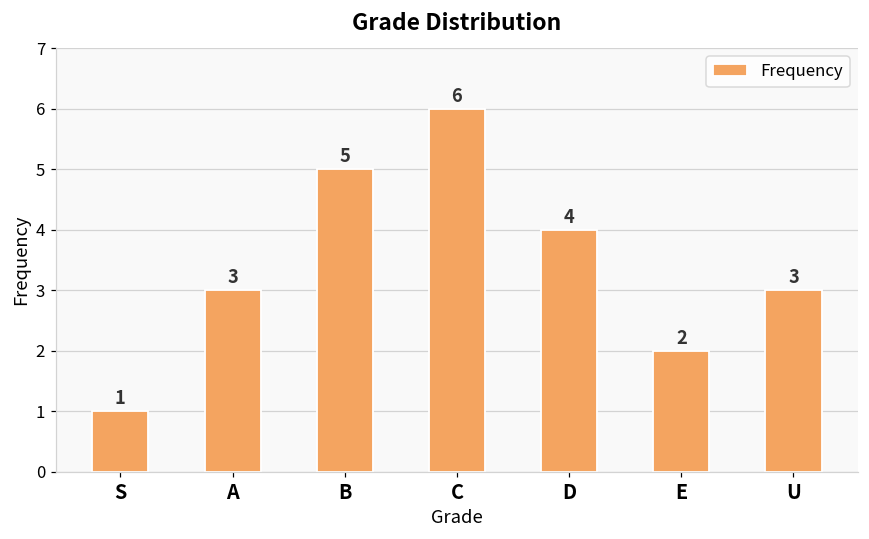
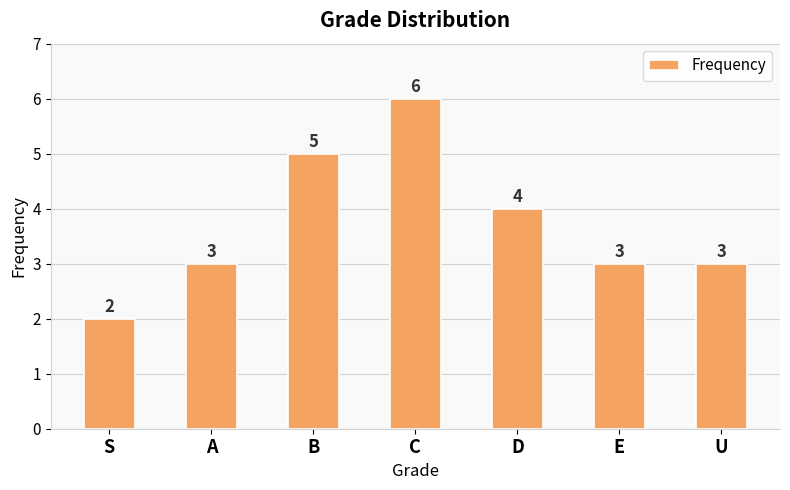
S: 1 -> 2
E: 2 -> 3
